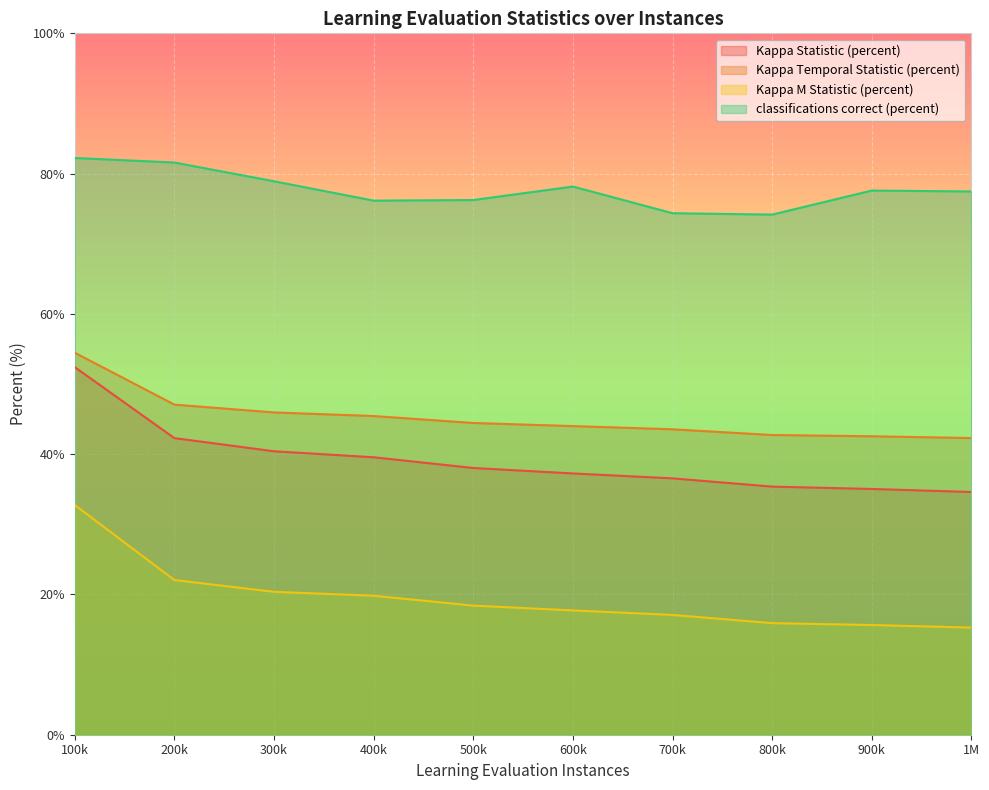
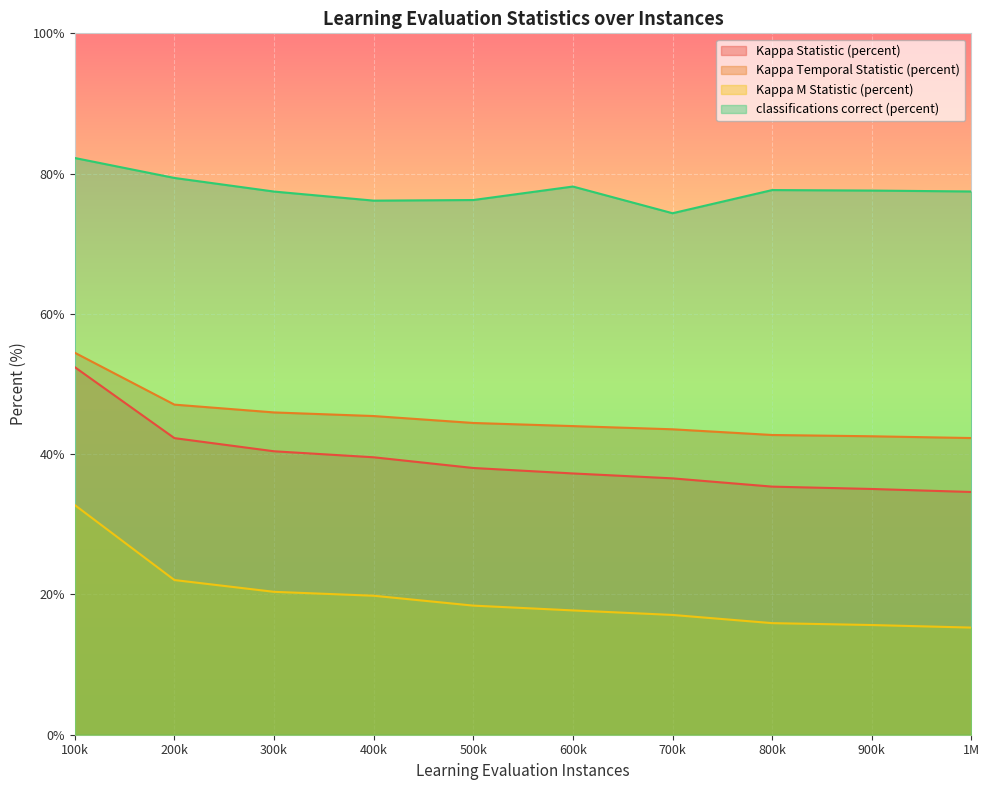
classifications correct (percent), 200k: 82% -> 79%
classifications correct (percent), 300k: 79% -> 77%
classifications correct (percent), 800k: 74% -> 78%
